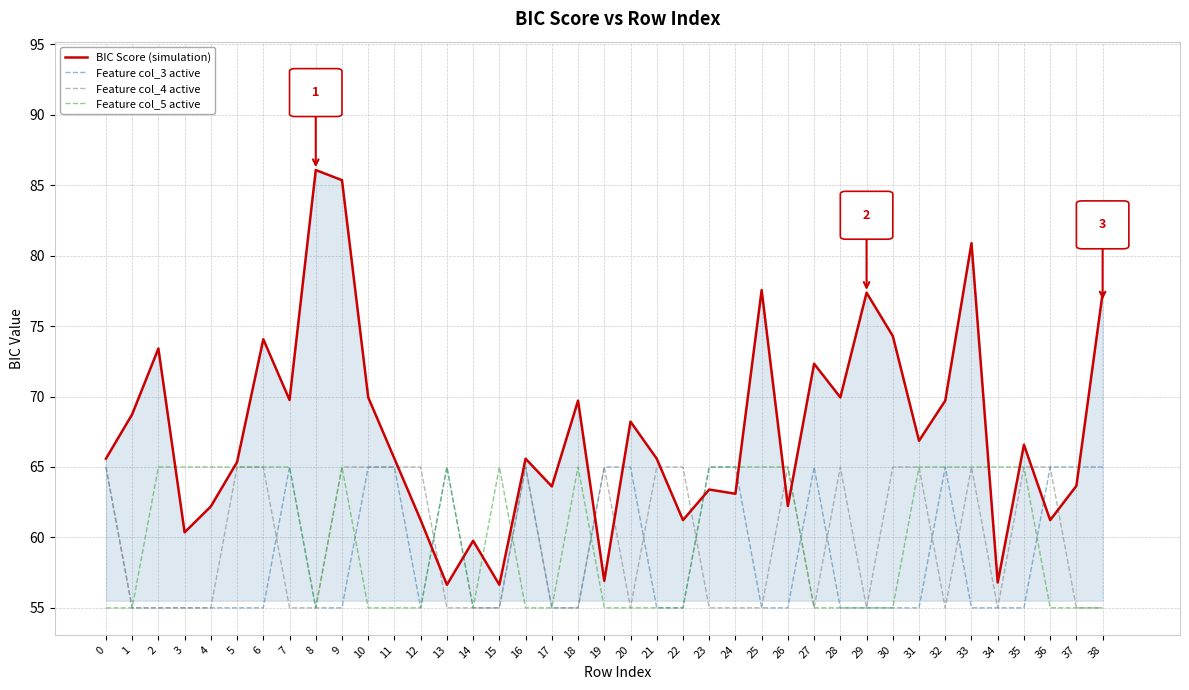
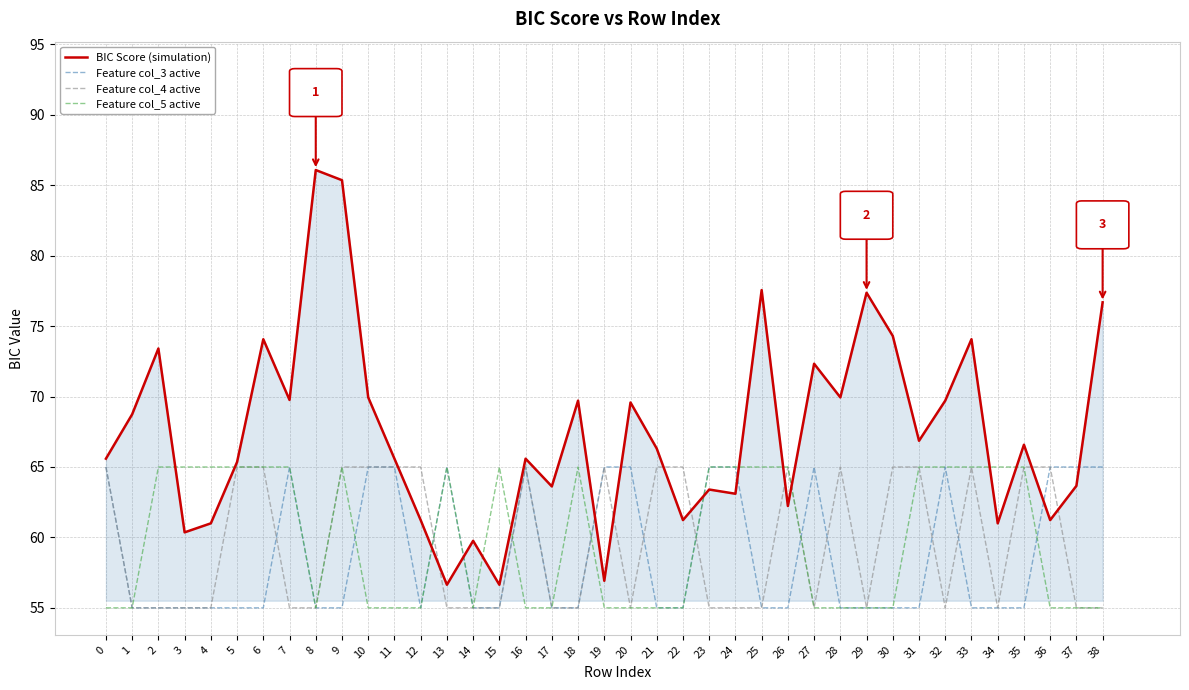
BIC Score (simulation), 4: 62.2 -> 61.0
BIC Score (simulation), 20: 68.2 -> 69.6
BIC Score (simulation), 21: 65.6 -> 66.3
BIC Score (simulation), 33: 80.9 -> 74.1
BIC Score (simulation), 34: 56.8 -> 61.0
BIC Score (simulation), 38: 77.3 -> 76.7
